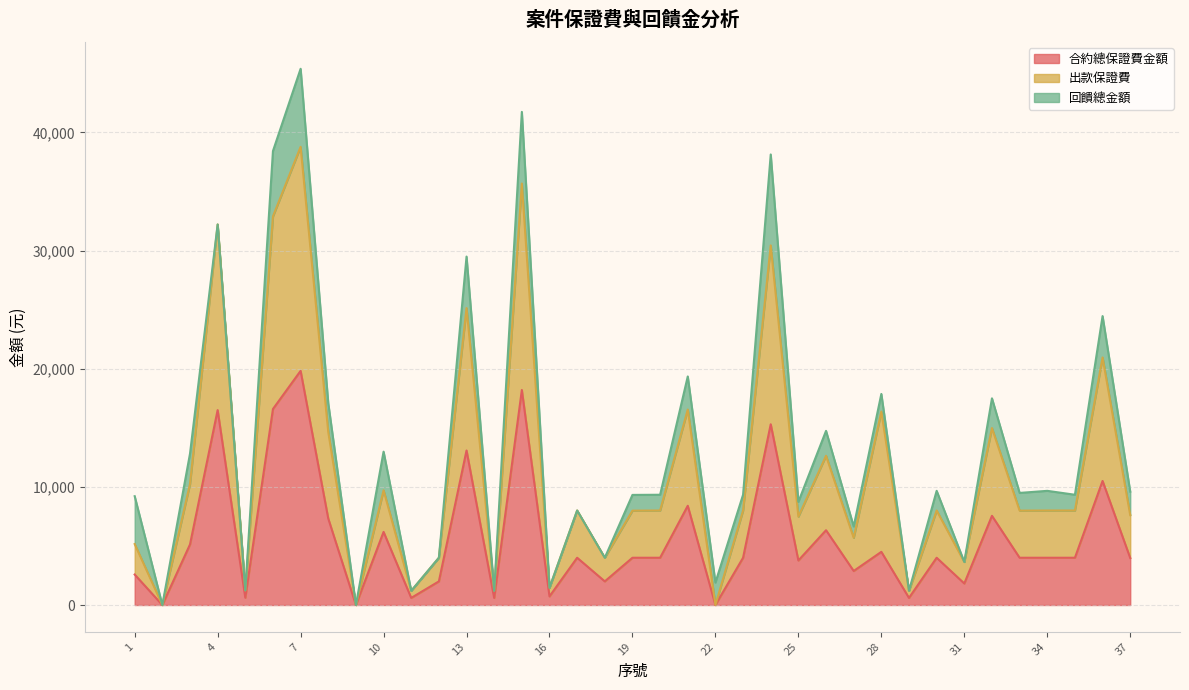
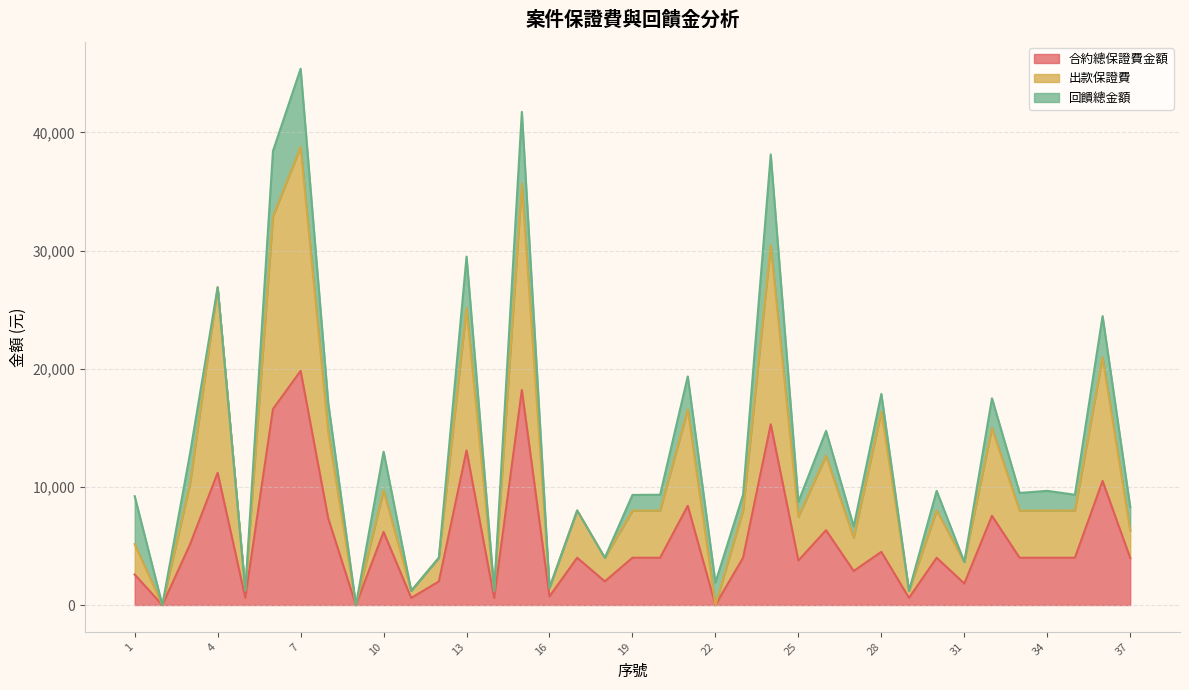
合約總保證費金額, 4: 16,500 -> 11,200
出款保證費, 37: 3,600 -> 2,300
